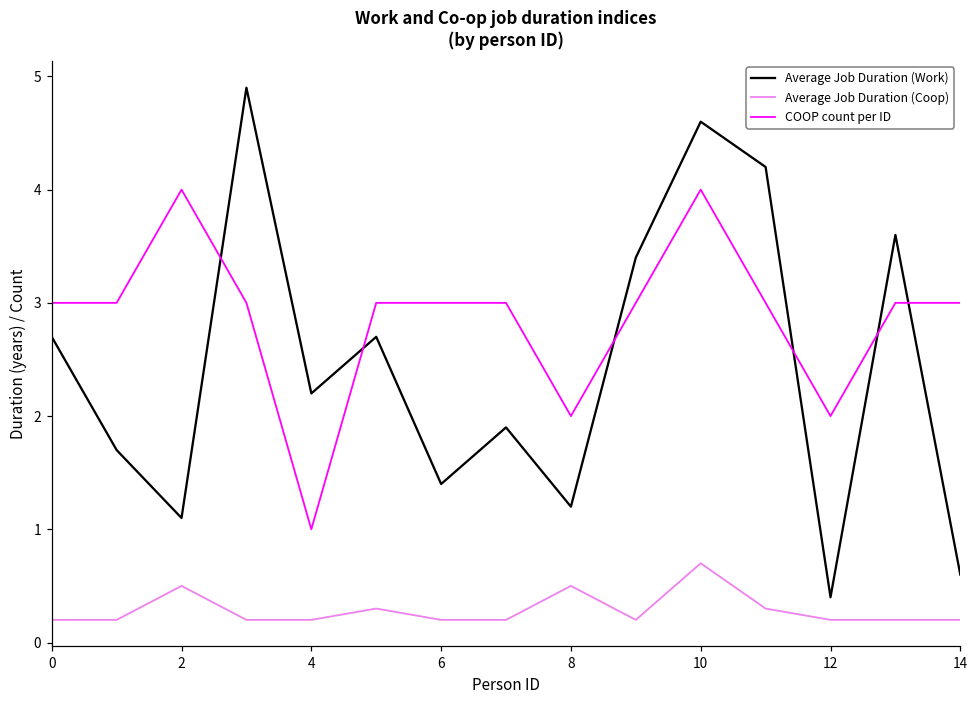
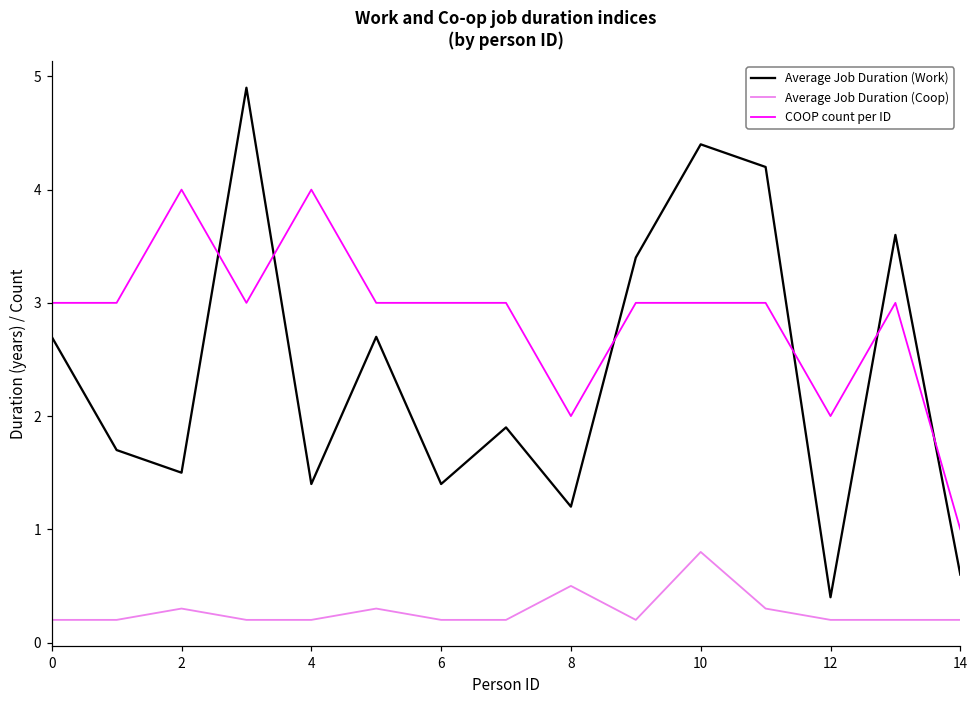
Average Job Duration (Work), 2: 1.1 -> 1.5
Average Job Duration (Coop), 2: 0.5 -> 0.3
Average Job Duration (Work), 4: 2.2 -> 1.4
COOP count per ID, 4: 1 -> 4
Average Job Duration (Work), 10: 4.6 -> 4.4
Average Job Duration (Coop), 10: 0.7 -> 0.8
COOP count per ID, 10: 4 -> 3
COOP count per ID, 14: 3 -> 1
